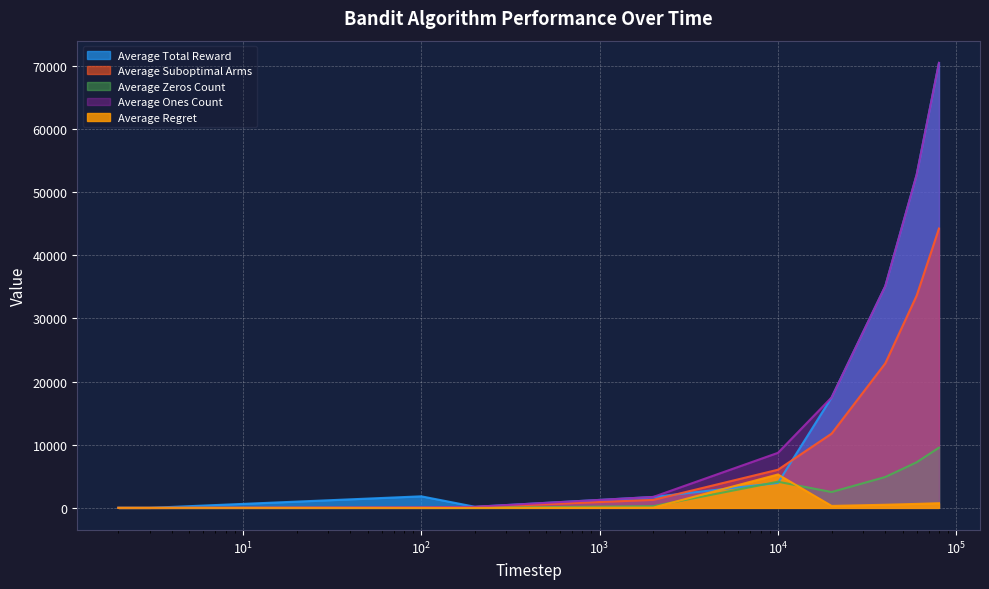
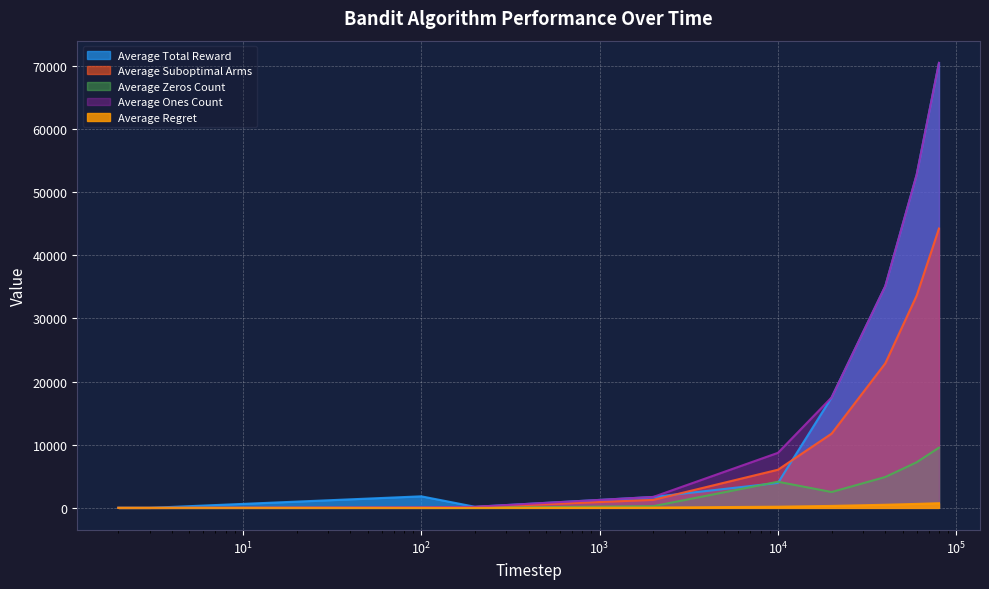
Average Regret, 10^4: 5000 -> 0
